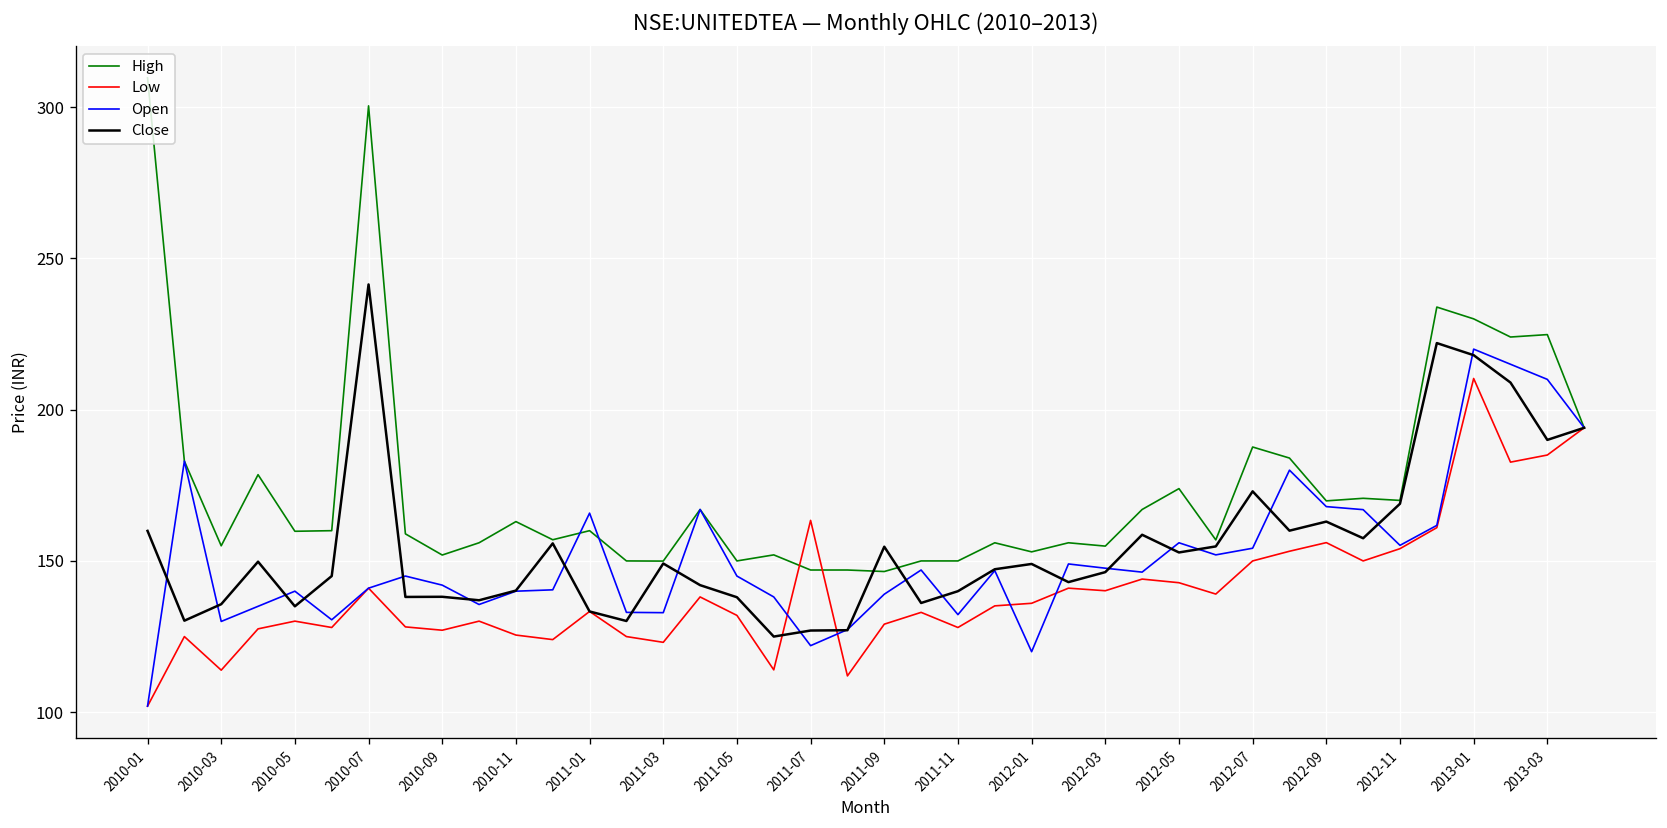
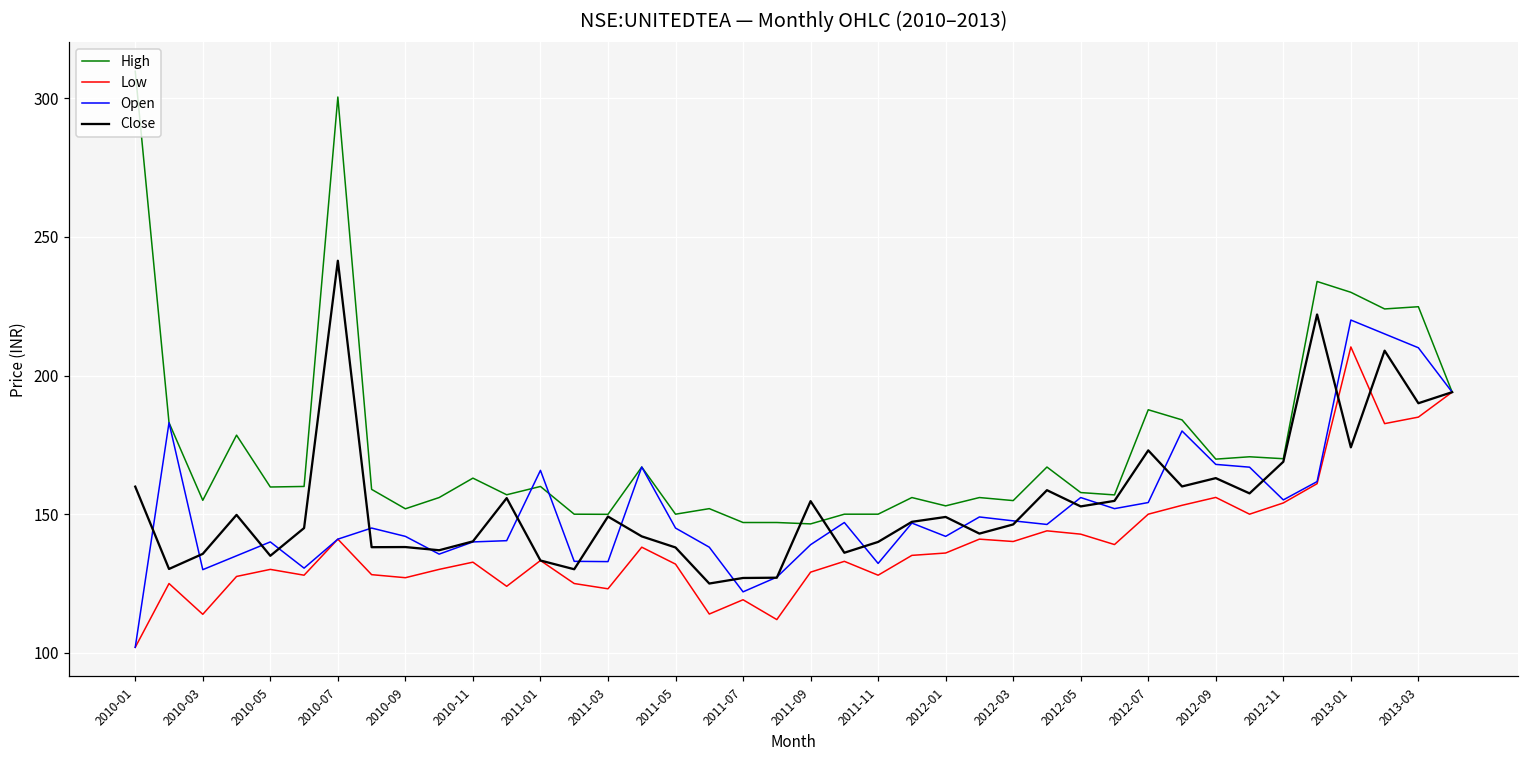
Low, 2010-11: 126 -> 133
Low, 2011-07: 163 -> 119
Open, 2012-01: 120 -> 142
High, 2012-05: 174 -> 158
Close, 2013-01: 218 -> 174
